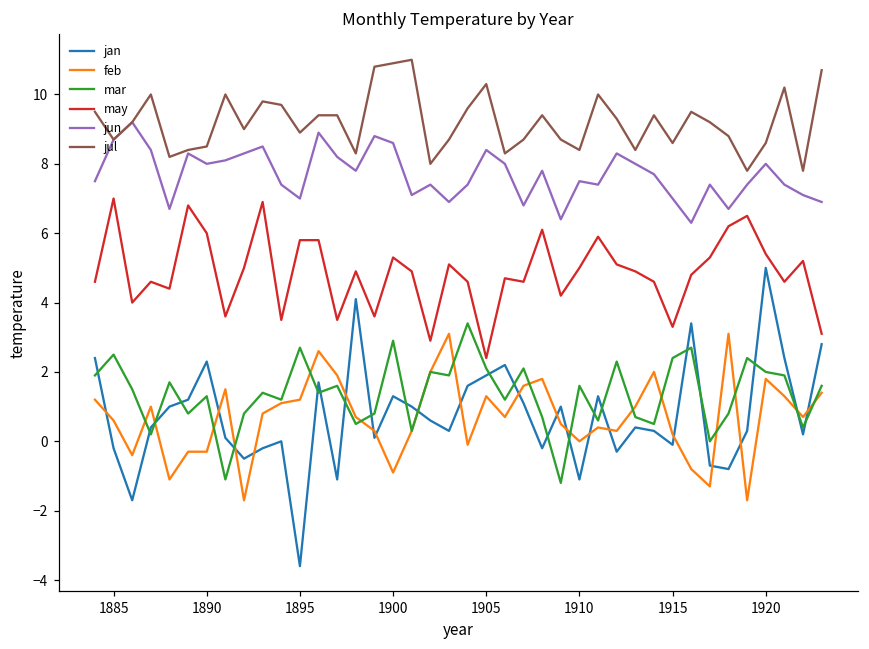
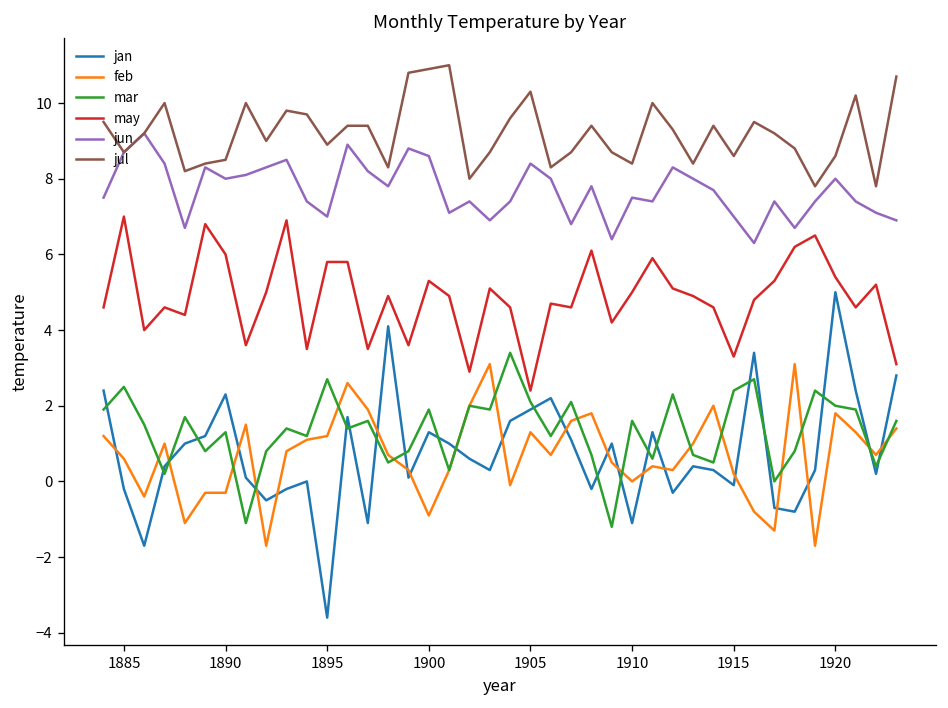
mar, 1900: 2.9 -> 1.9
